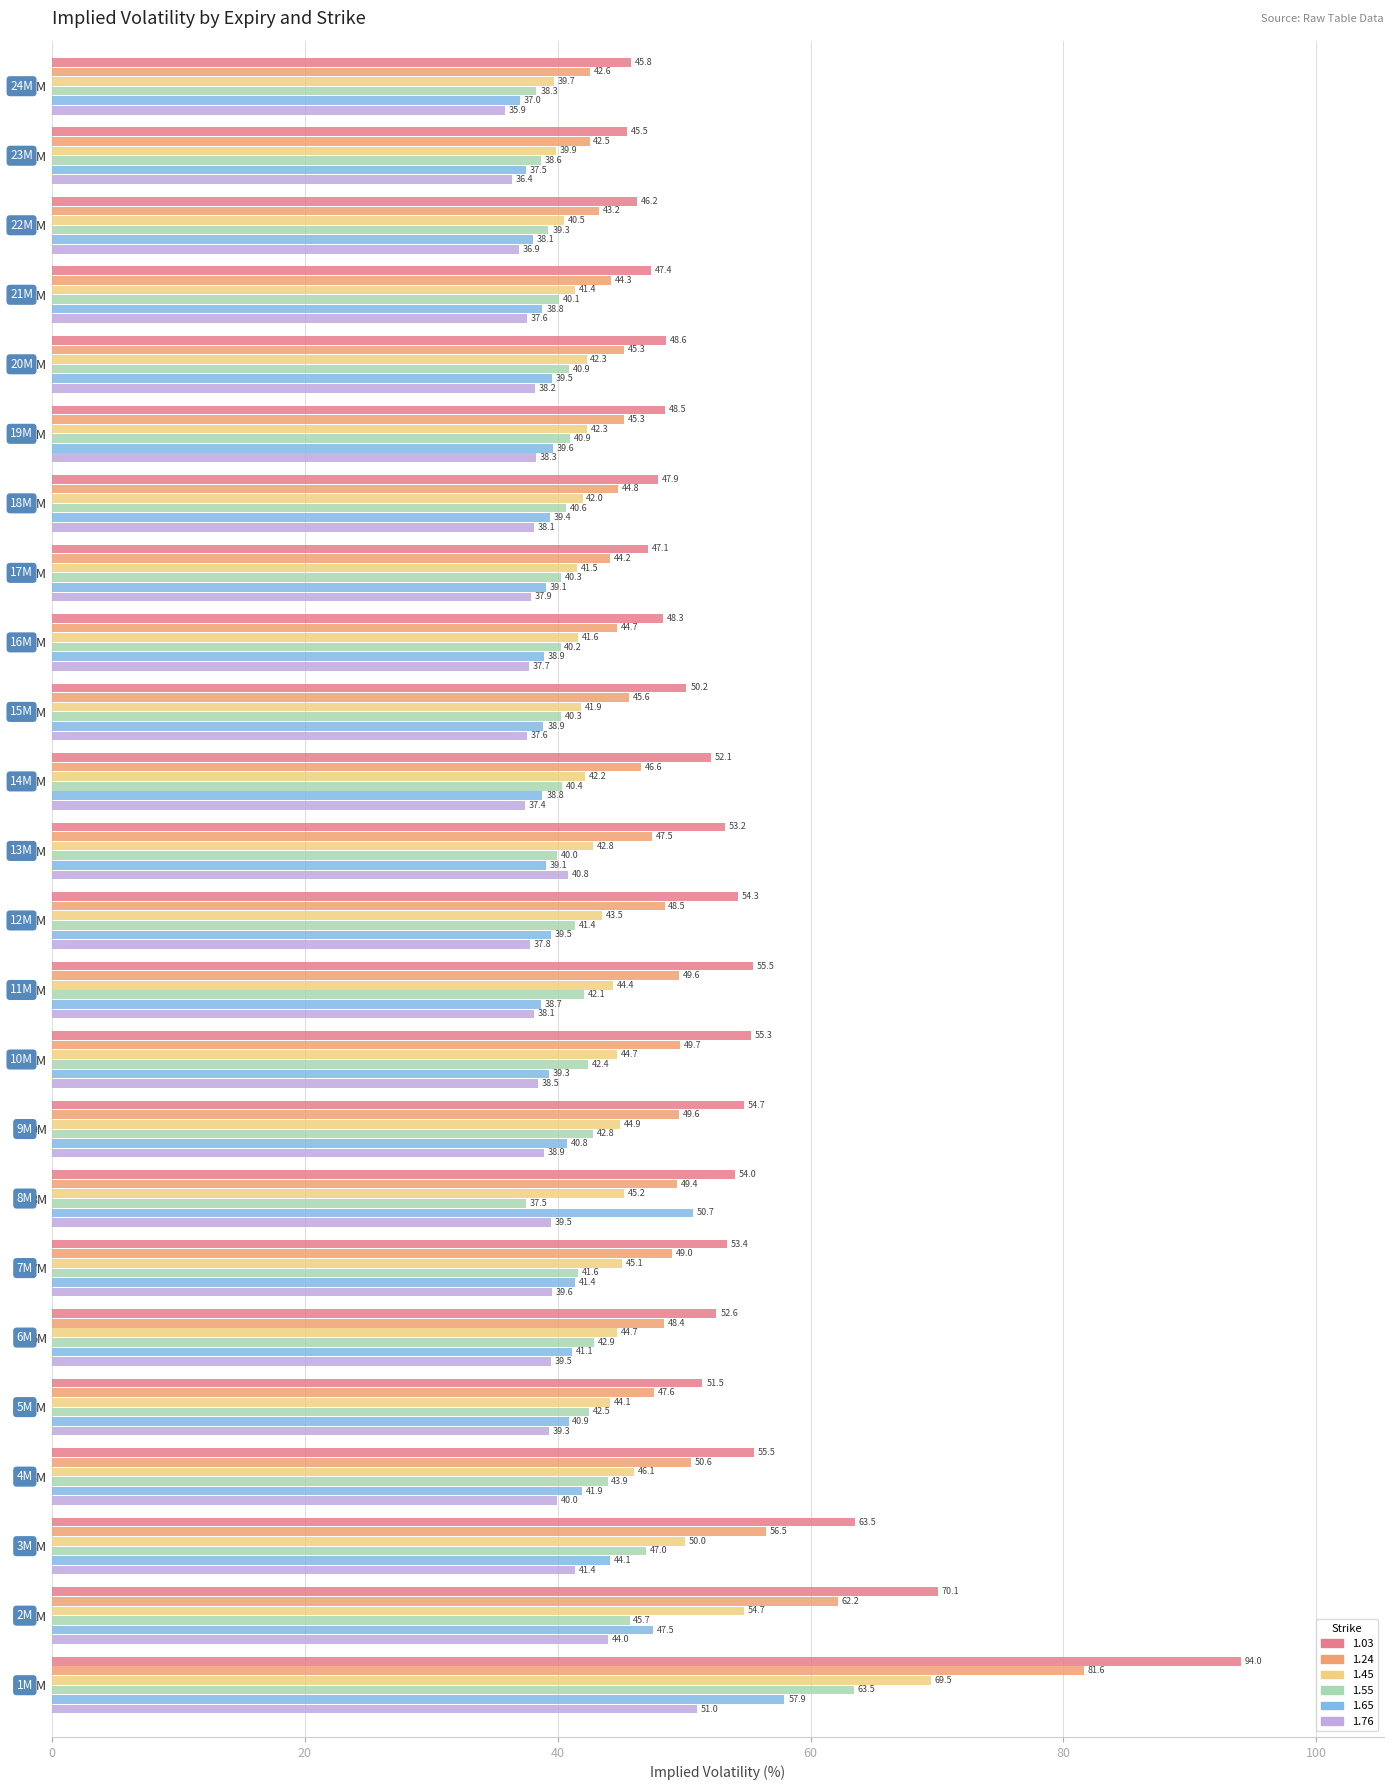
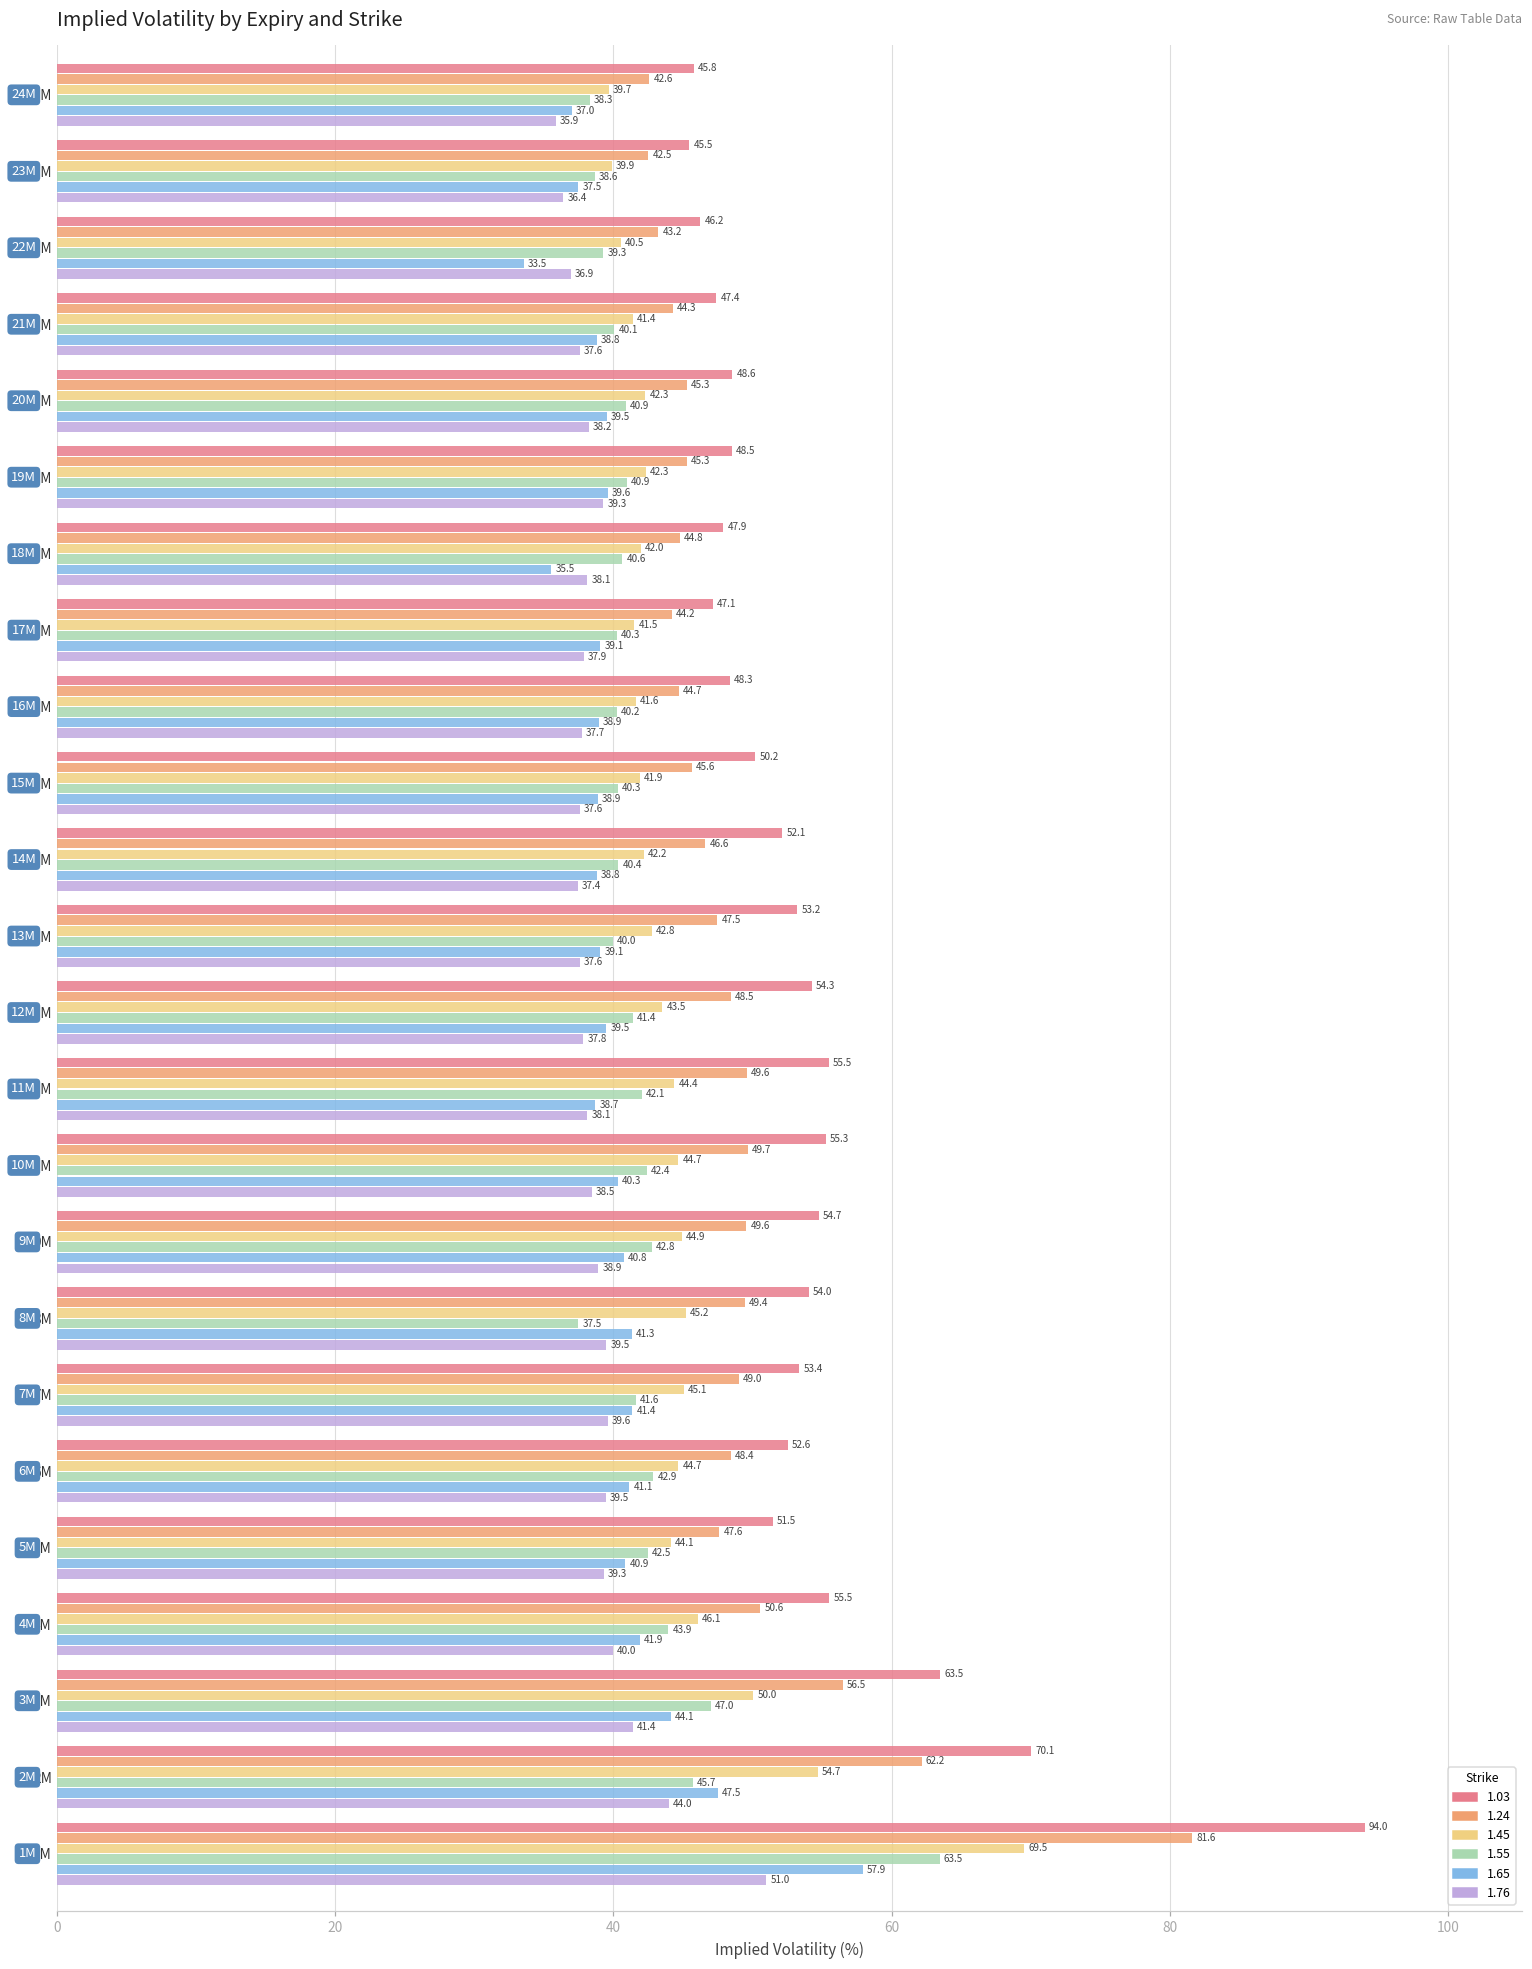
1.65, 22M: 38.1 -> 33.5
1.76, 19M: 38.3 -> 39.3
1.65, 18M: 39.4 -> 35.5
1.76, 13M: 40.8 -> 37.6
1.65, 10M: 39.3 -> 40.3
1.65, 8M: 50.7 -> 41.3
